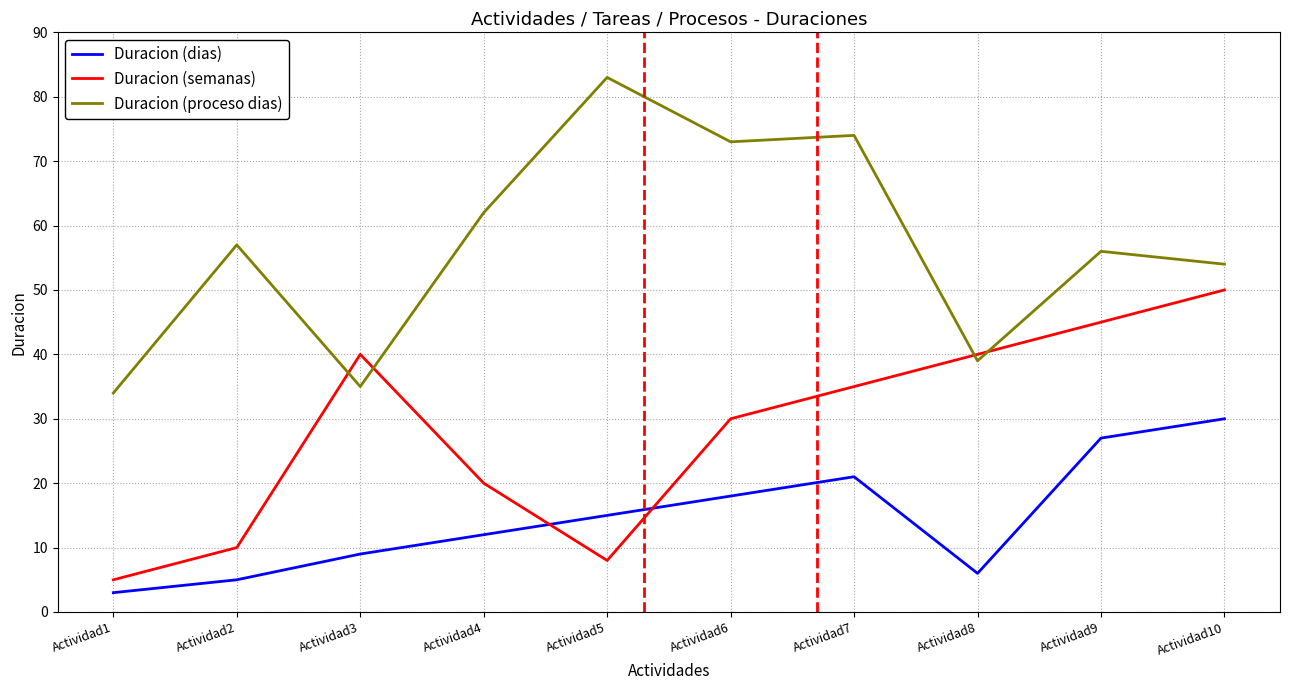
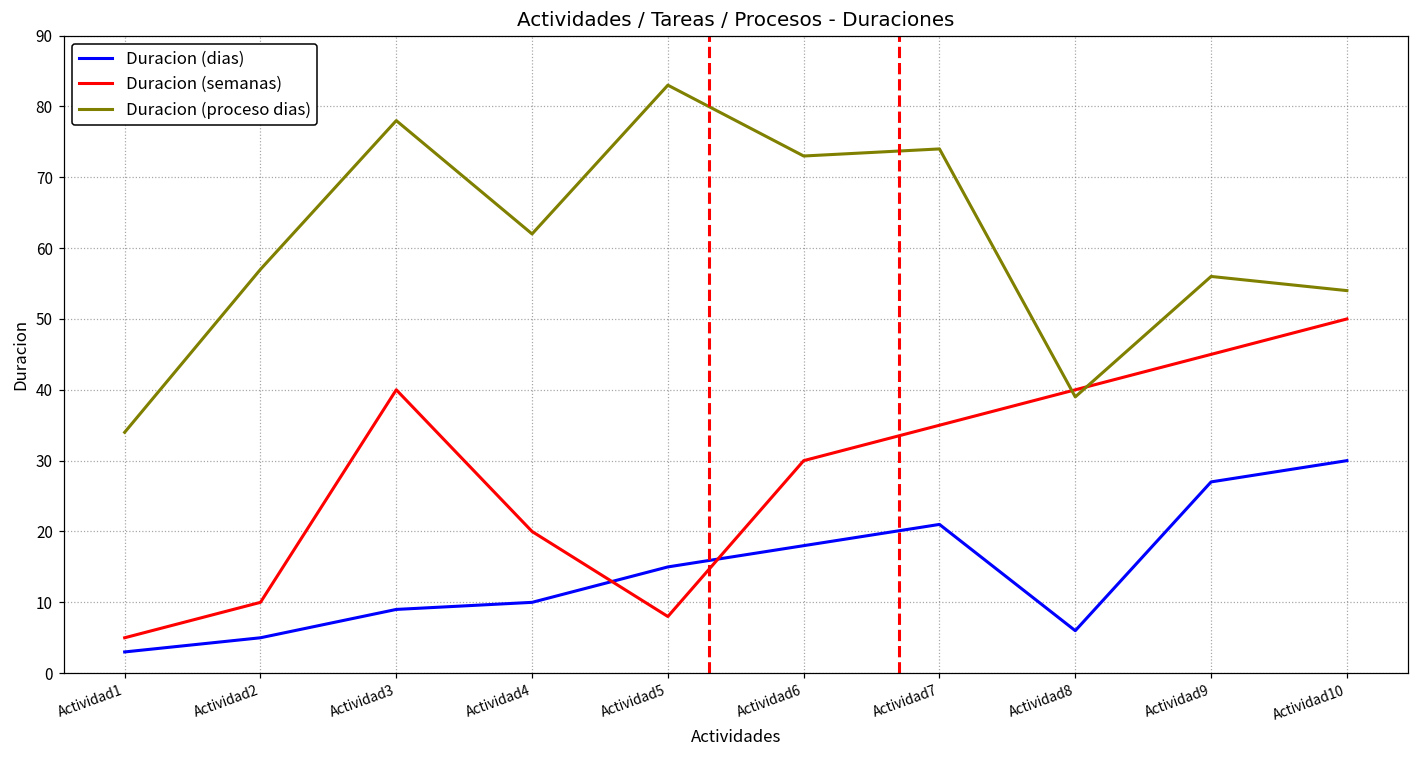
Duracion (proceso dias), Actividad3: 35 -> 78
Duracion (dias), Actividad4: 12 -> 10
